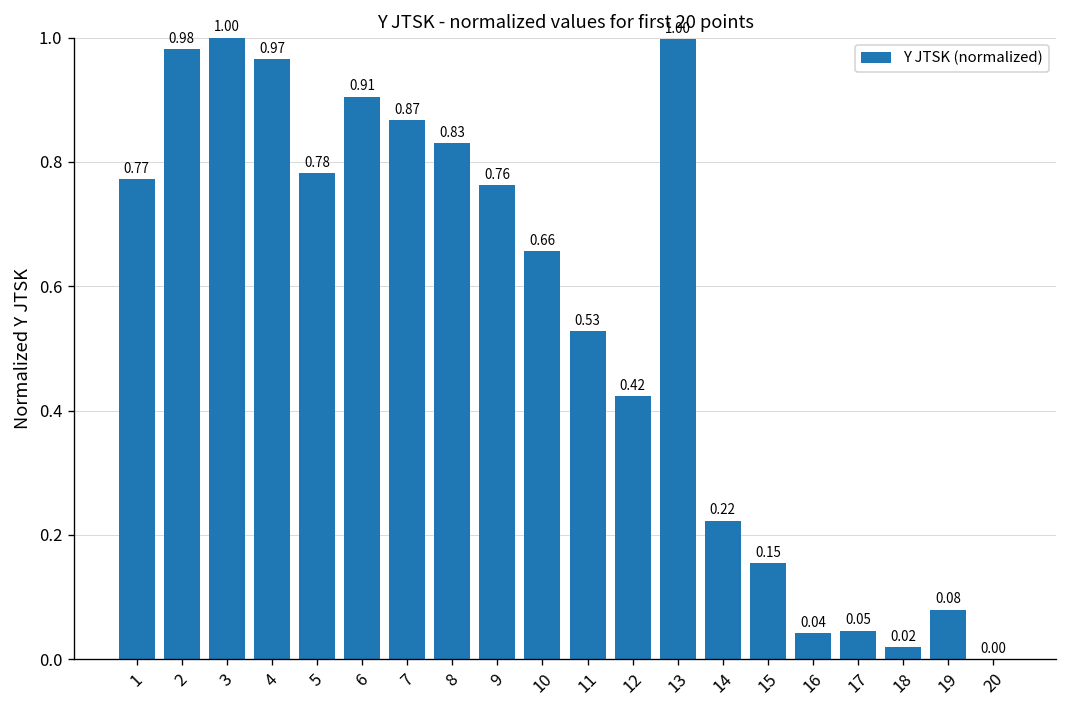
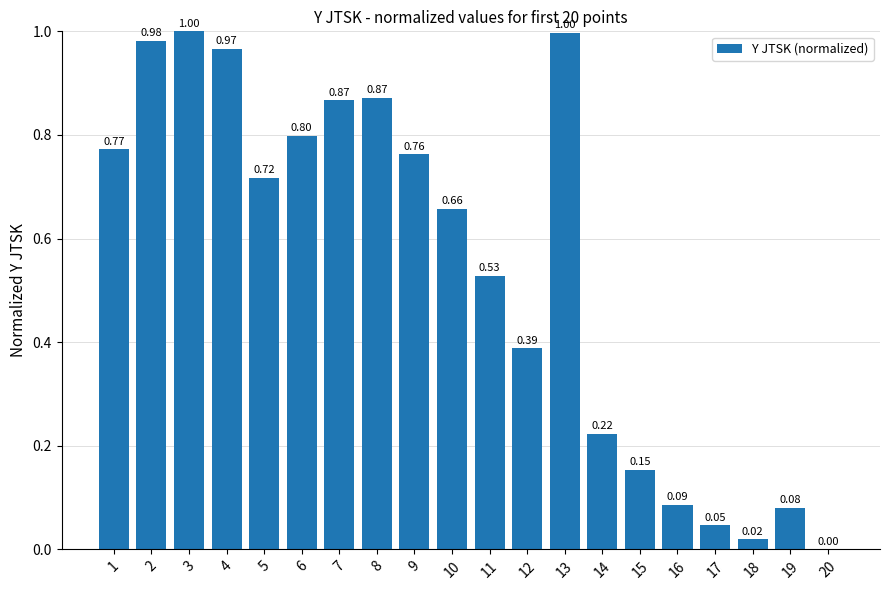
5: 0.78 -> 0.72
6: 0.91 -> 0.80
8: 0.83 -> 0.87
12: 0.42 -> 0.39
16: 0.04 -> 0.09
